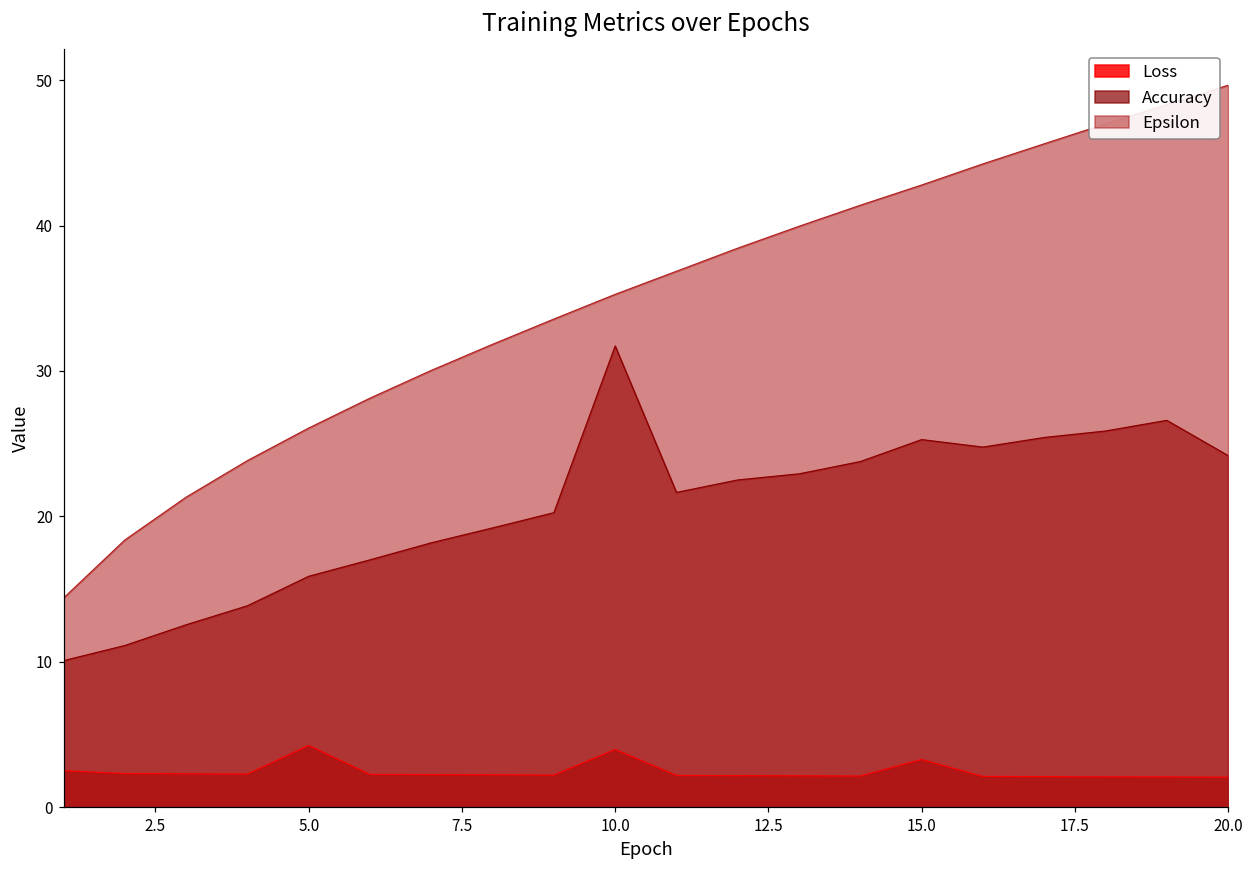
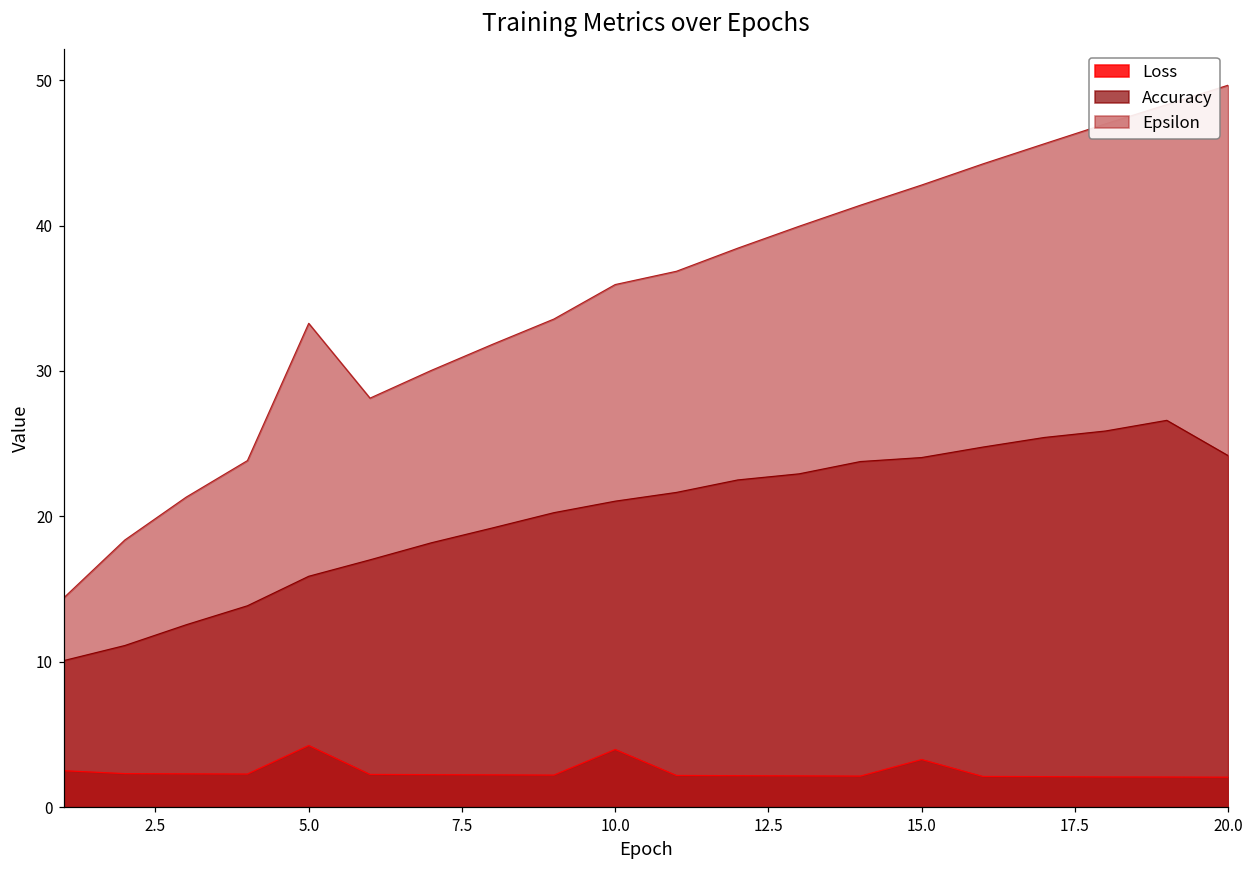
Epsilon, 5.0: 26.1 -> 33.3
Accuracy, 10.0: 31.7 -> 21.0
Epsilon, 10.0: 35.3 -> 35.9
Accuracy, 15.0: 25.3 -> 24.0
